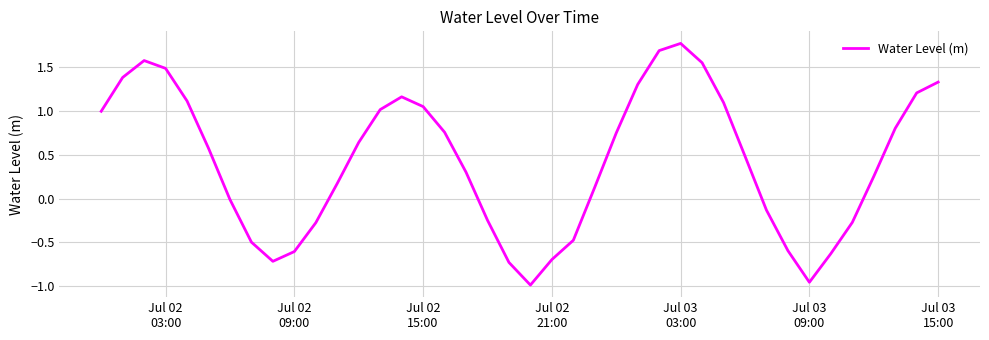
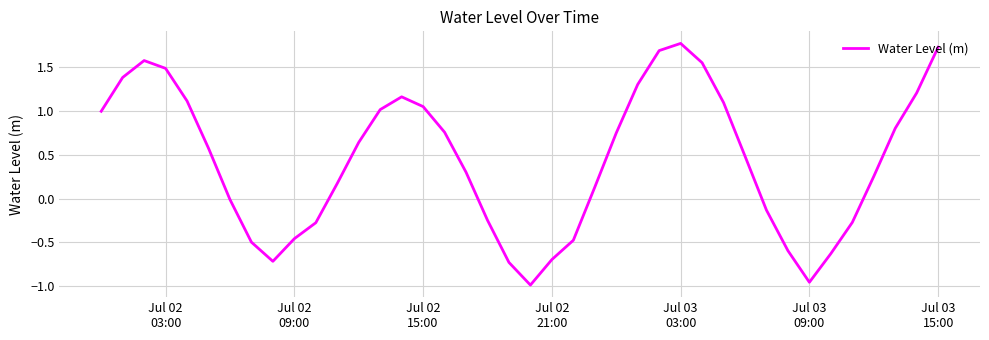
Jul 02 09:00: -0.6 -> -0.5
Jul 03 15:00: 1.3 -> 1.7
